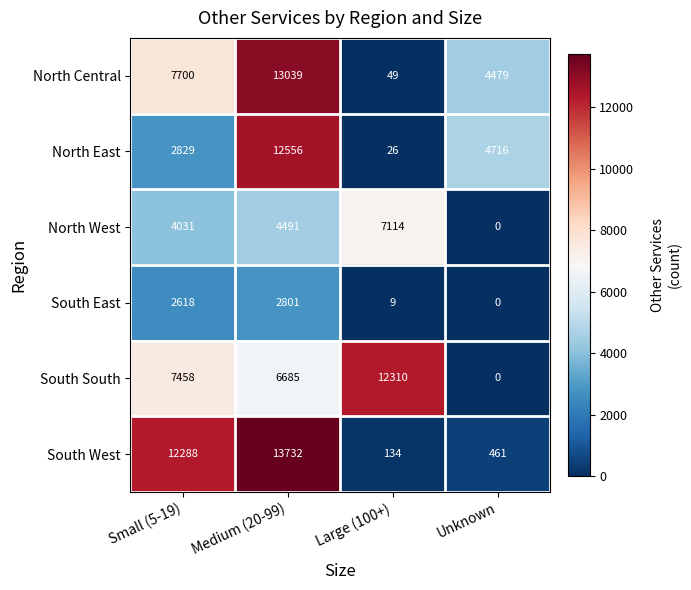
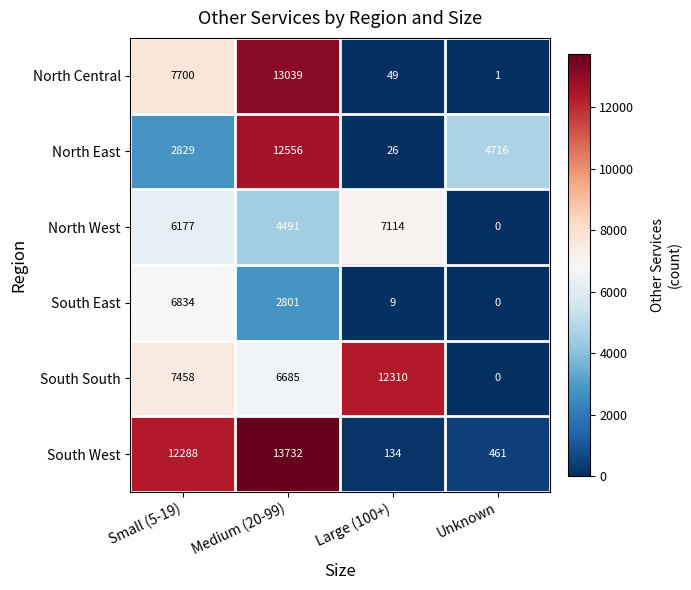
North Central, Unknown: 4479 -> 1
North West, Small (5-19): 4031 -> 6177
South East, Small (5-19): 2618 -> 6834
